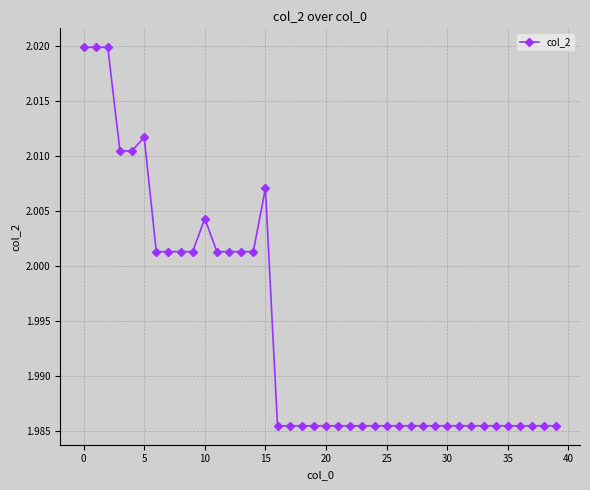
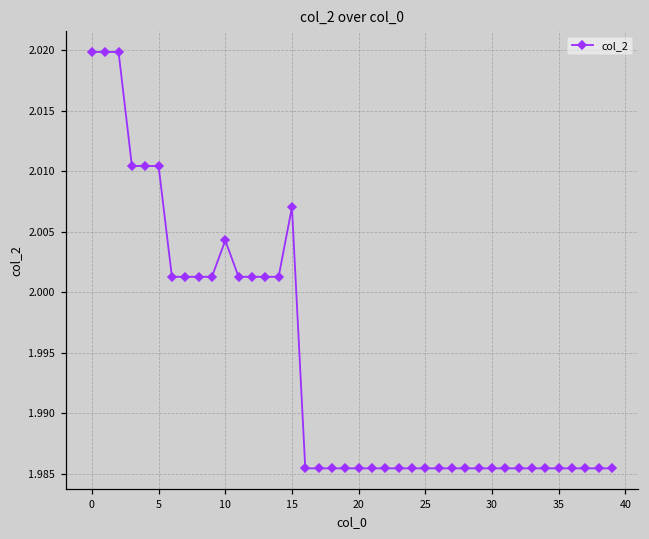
5: 2.0117 -> 2.0105
